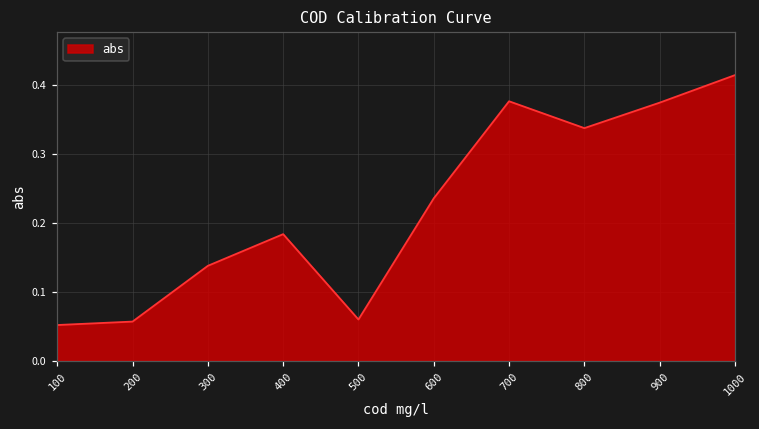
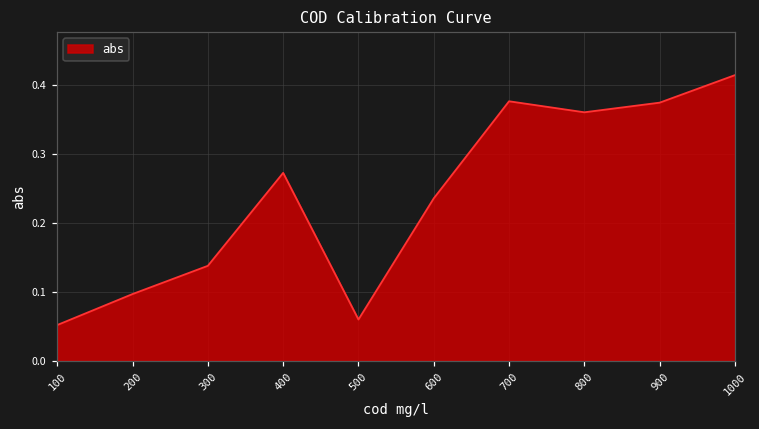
200: 0.06 -> 0.10
400: 0.18 -> 0.27
800: 0.34 -> 0.36
